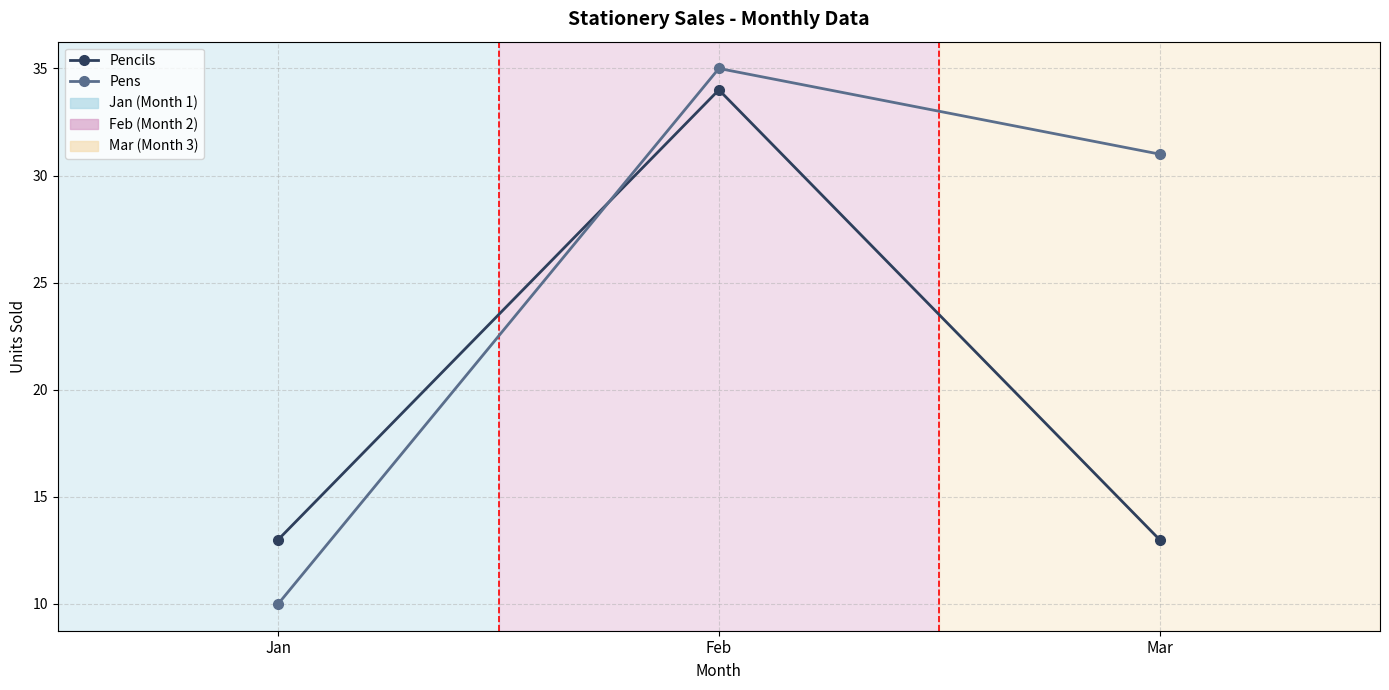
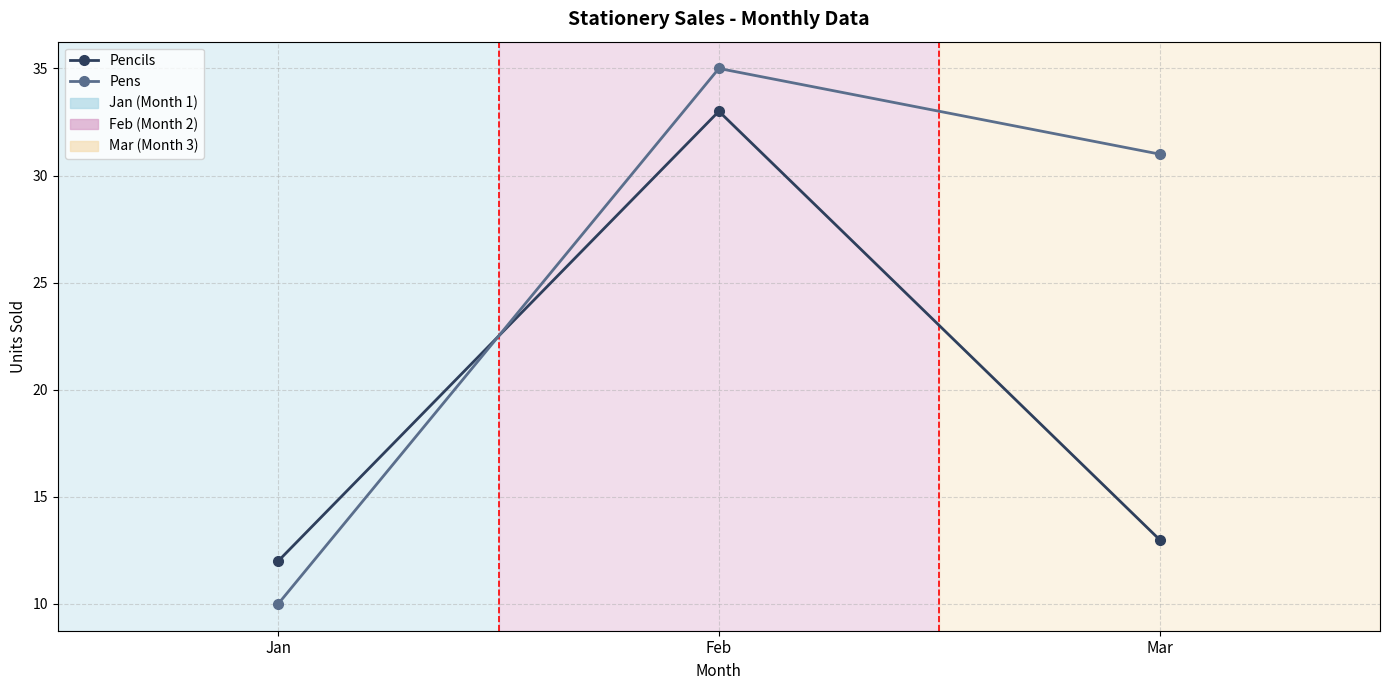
Pencils, Jan: 13 -> 12
Pencils, Feb: 34 -> 33
